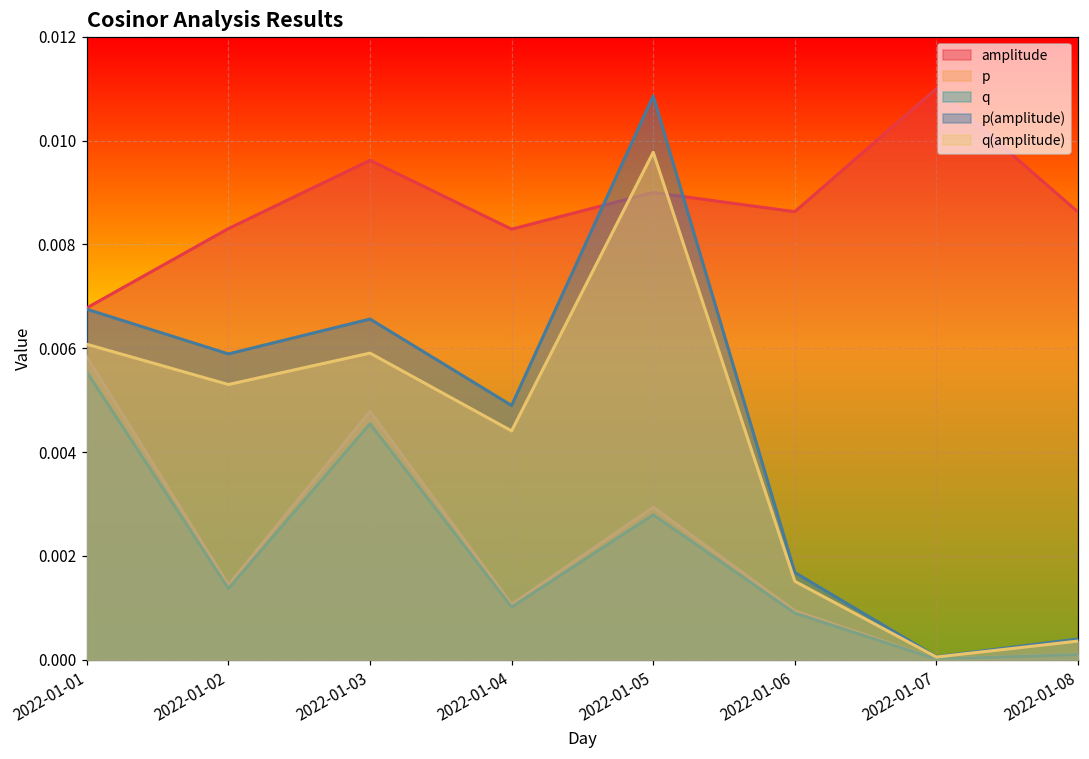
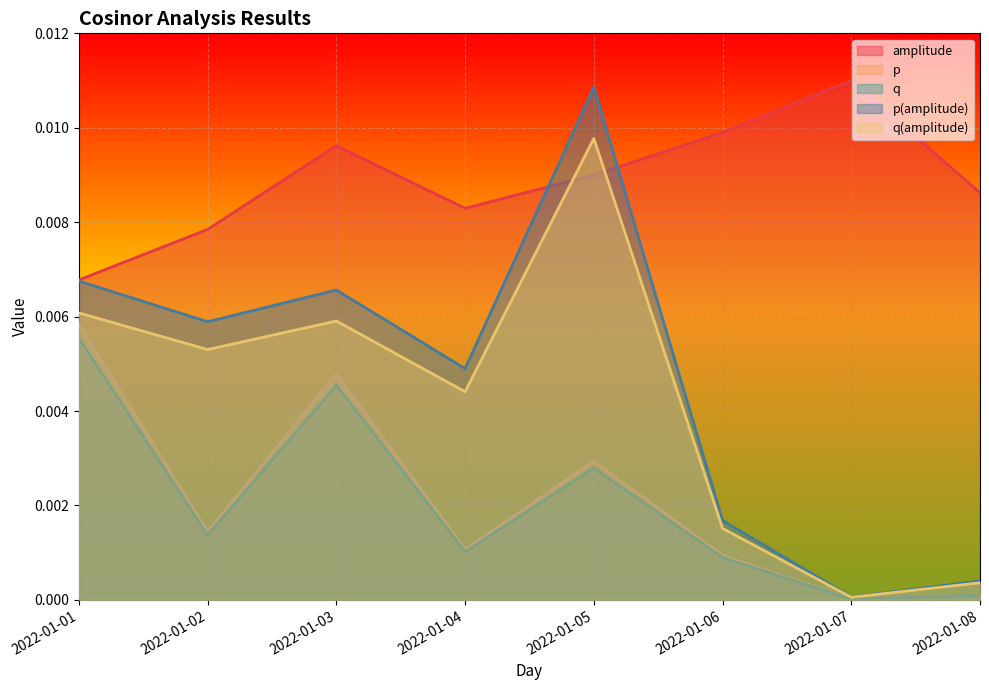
amplitude, 2022-01-02: 0.0083 -> 0.0078
amplitude, 2022-01-06: 0.0086 -> 0.0099
